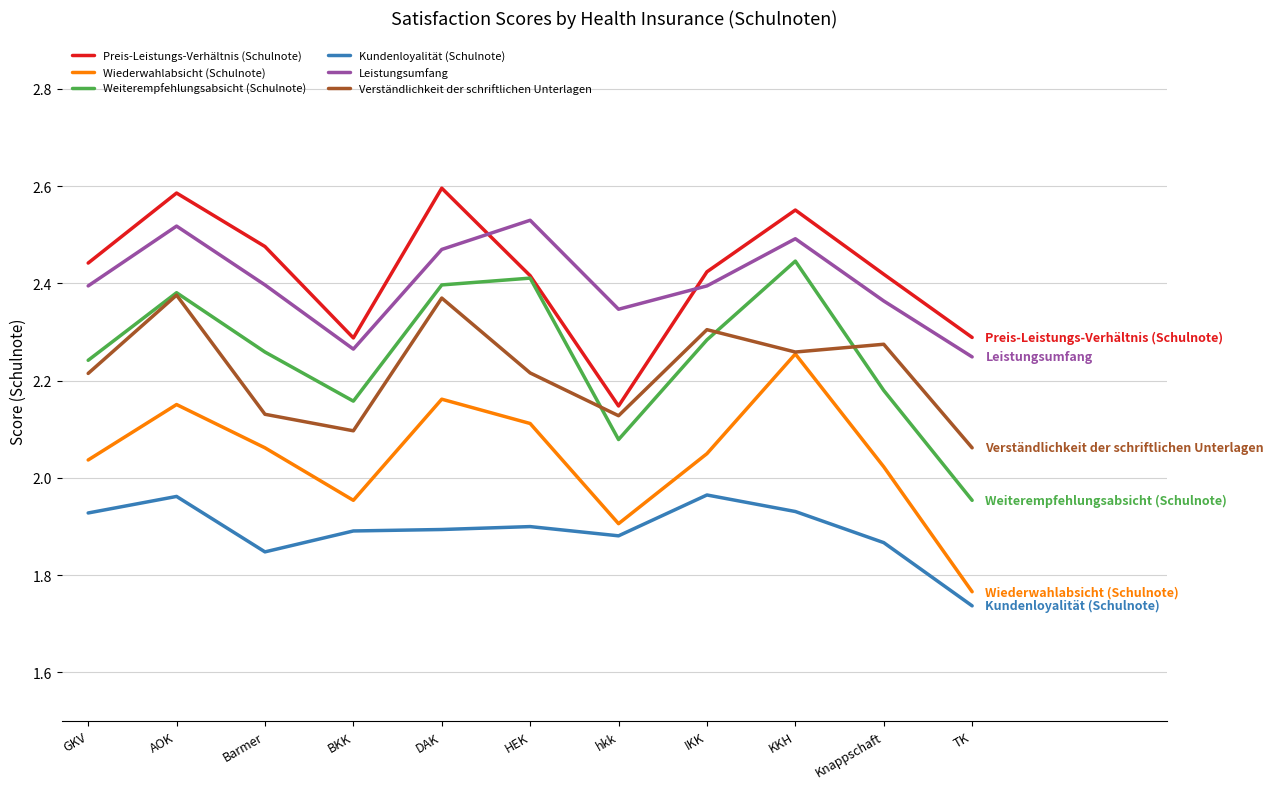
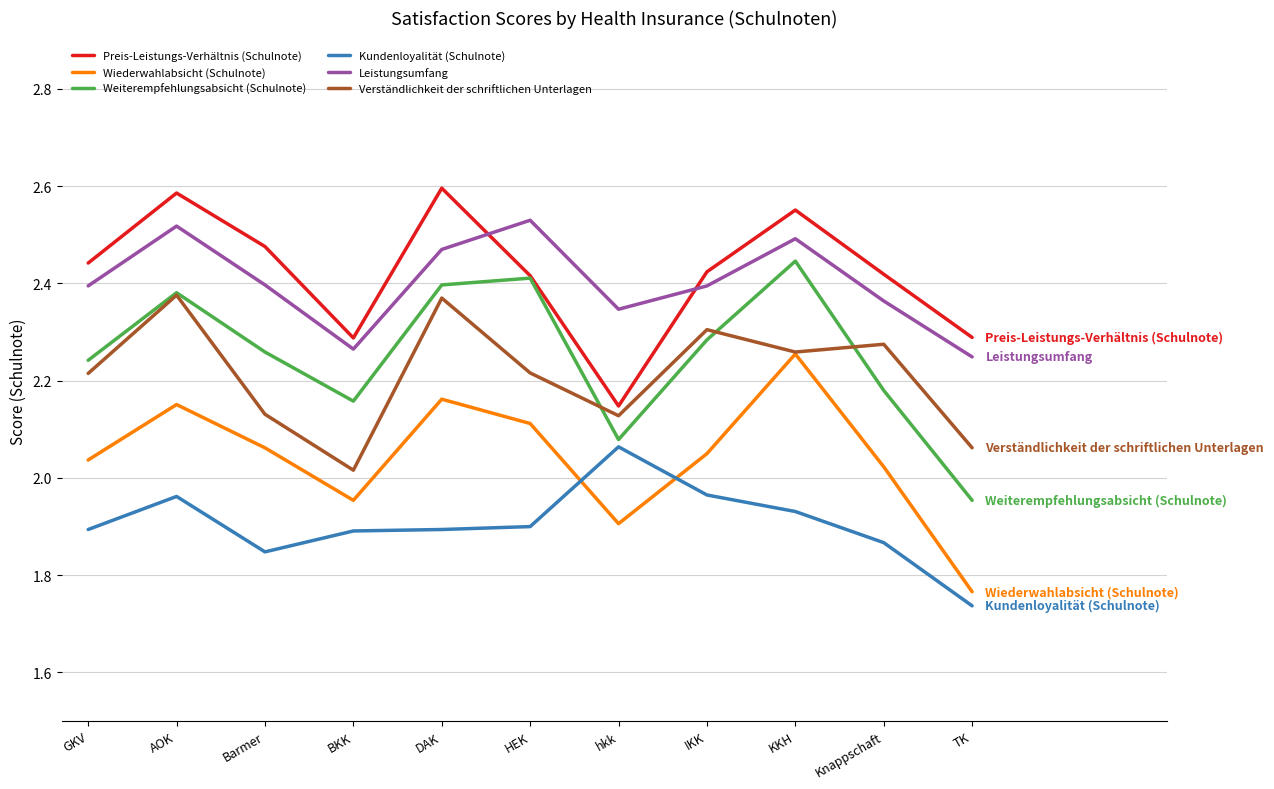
Kundenloyalität (Schulnote), GKV: 1.93 -> 1.89
Verständlichkeit der schriftlichen Unterlagen, BKK: 2.10 -> 2.02
Kundenloyalität (Schulnote), hkk: 1.88 -> 2.06
